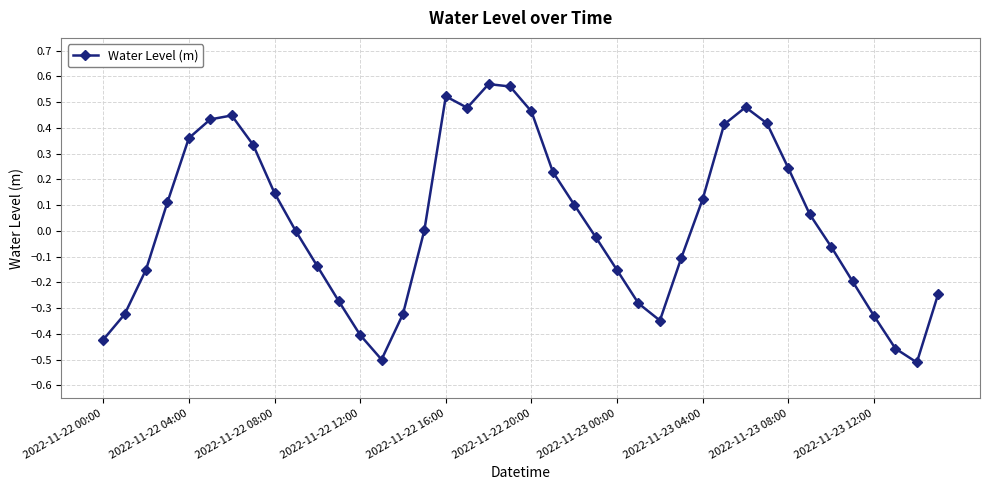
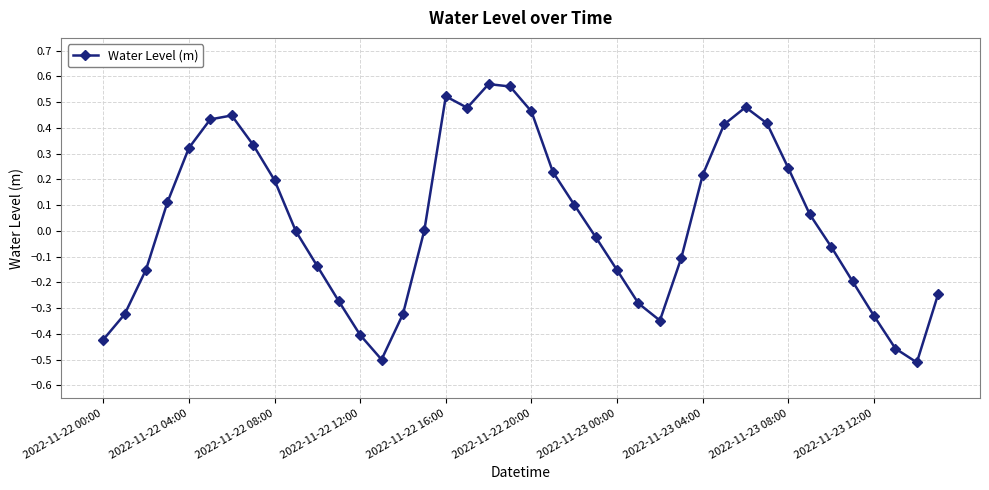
2022-11-22 04:00: 0.36 -> 0.32
2022-11-22 08:00: 0.15 -> 0.20
2022-11-23 04:00: 0.12 -> 0.22
